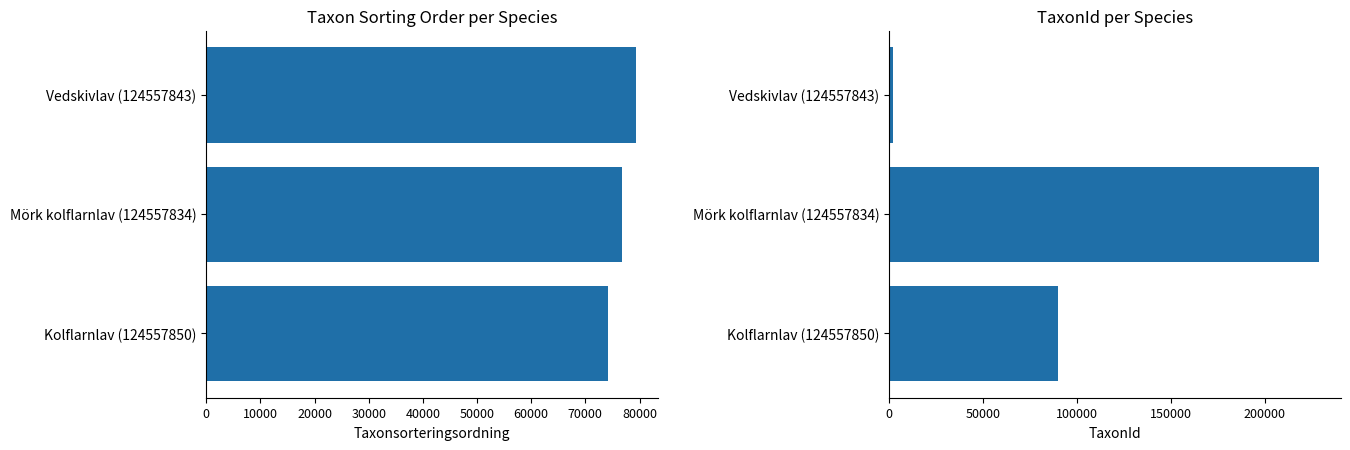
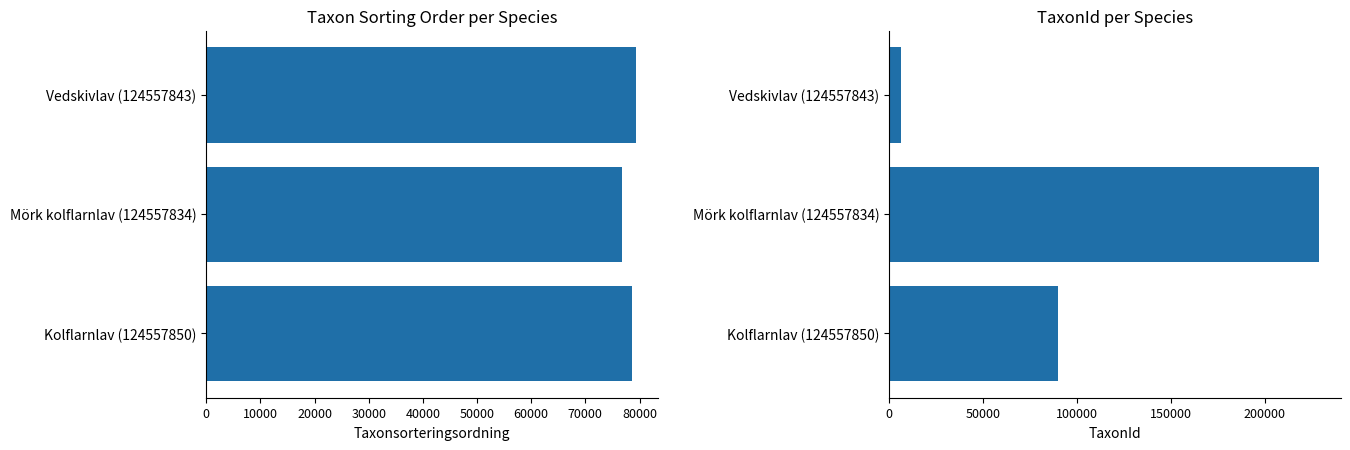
Taxon Sorting Order per Species, Kolflarnlav (124557850): 74000 -> 79000
TaxonId per Species, Vedskivlav (124557843): 2000 -> 6000
